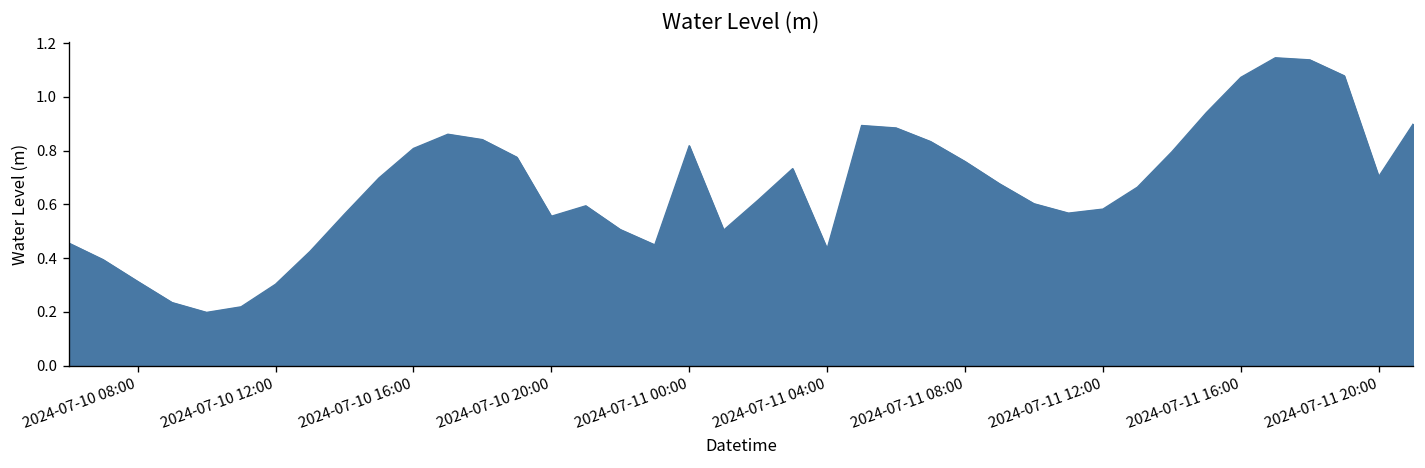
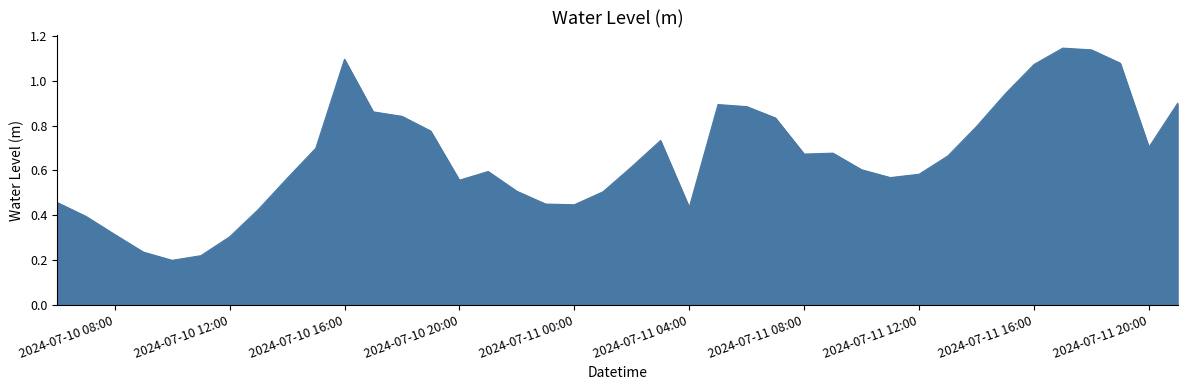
2024-07-10 16:00: 0.81 -> 1.10
2024-07-11 00:00: 0.82 -> 0.45
2024-07-11 08:00: 0.76 -> 0.67
